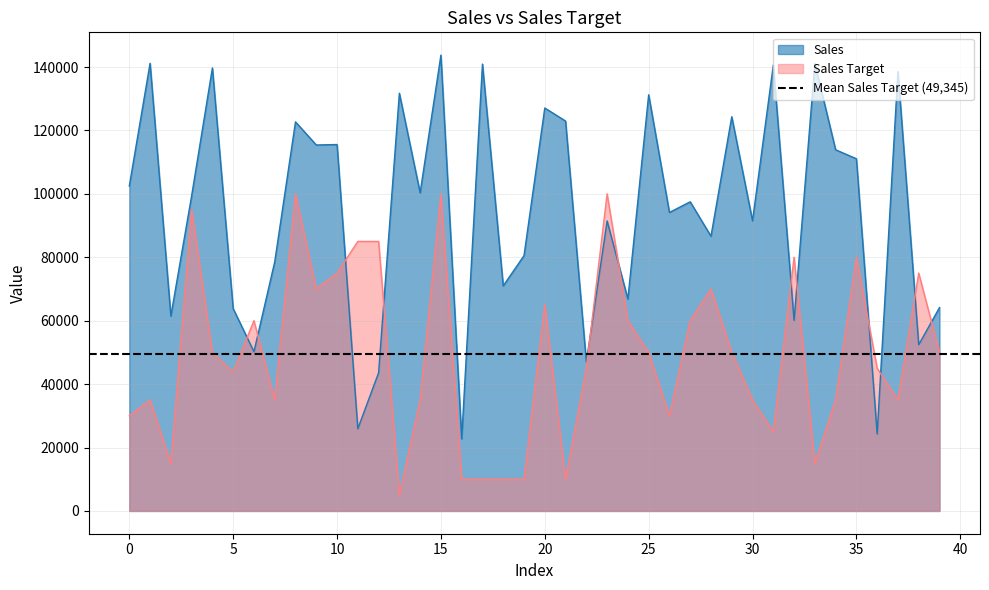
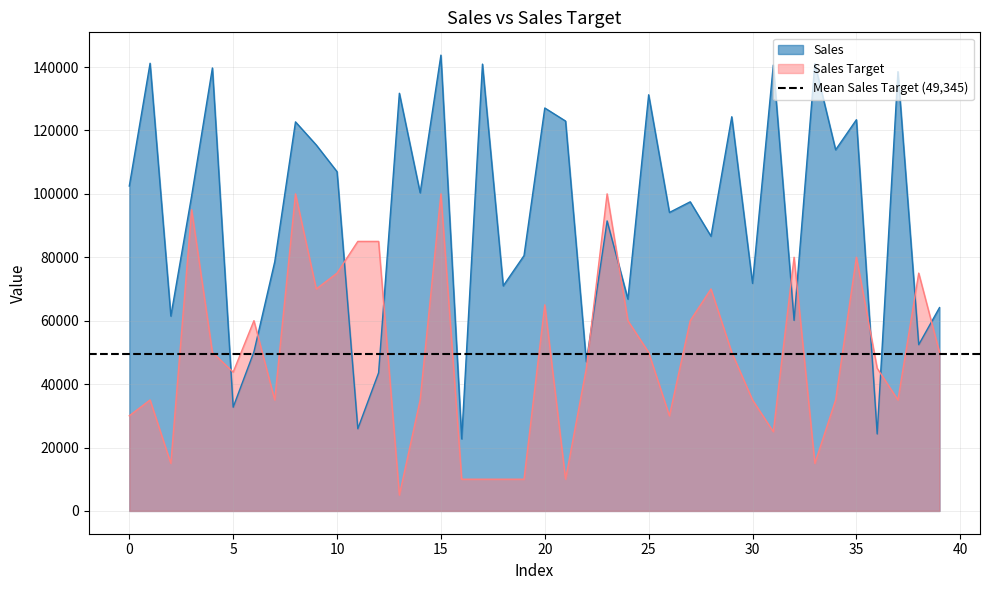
Sales, 5: 64000 -> 33000
Sales, 10: 116000 -> 107000
Sales, 30: 91000 -> 72000
Sales, 35: 111000 -> 123000
